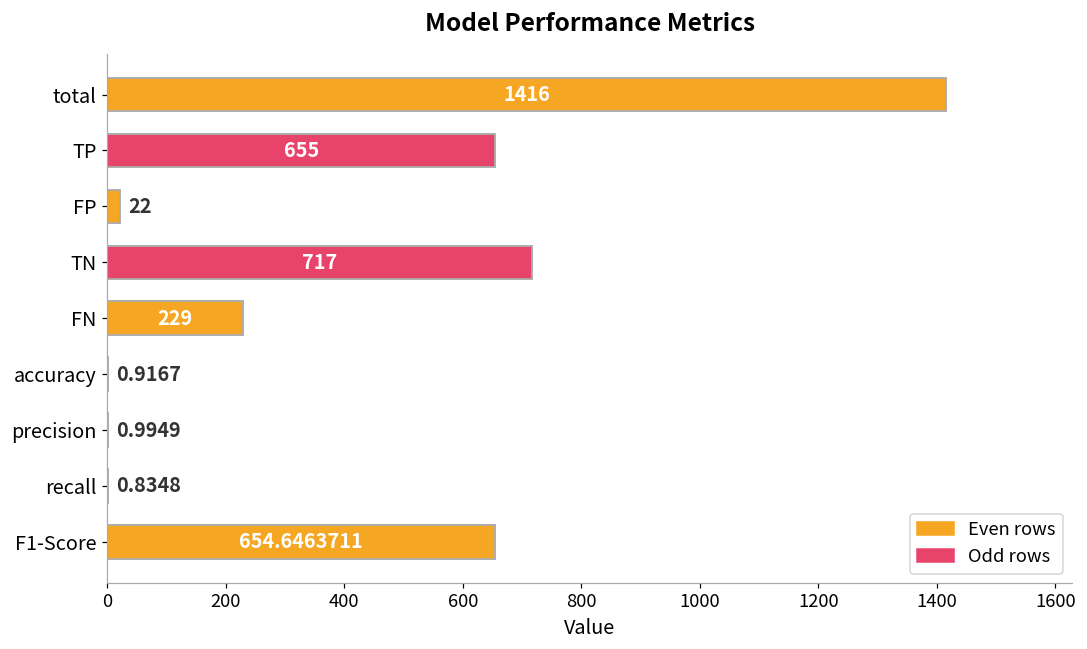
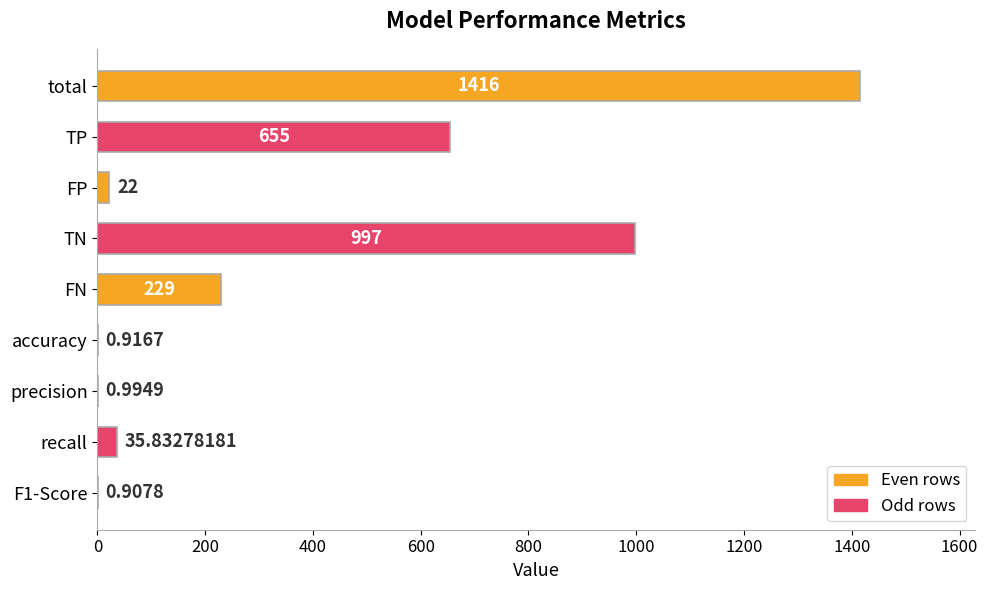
TN: 717 -> 997
recall: 0.8348 -> 35.83278181
F1-Score: 654.6463711 -> 0.9078
